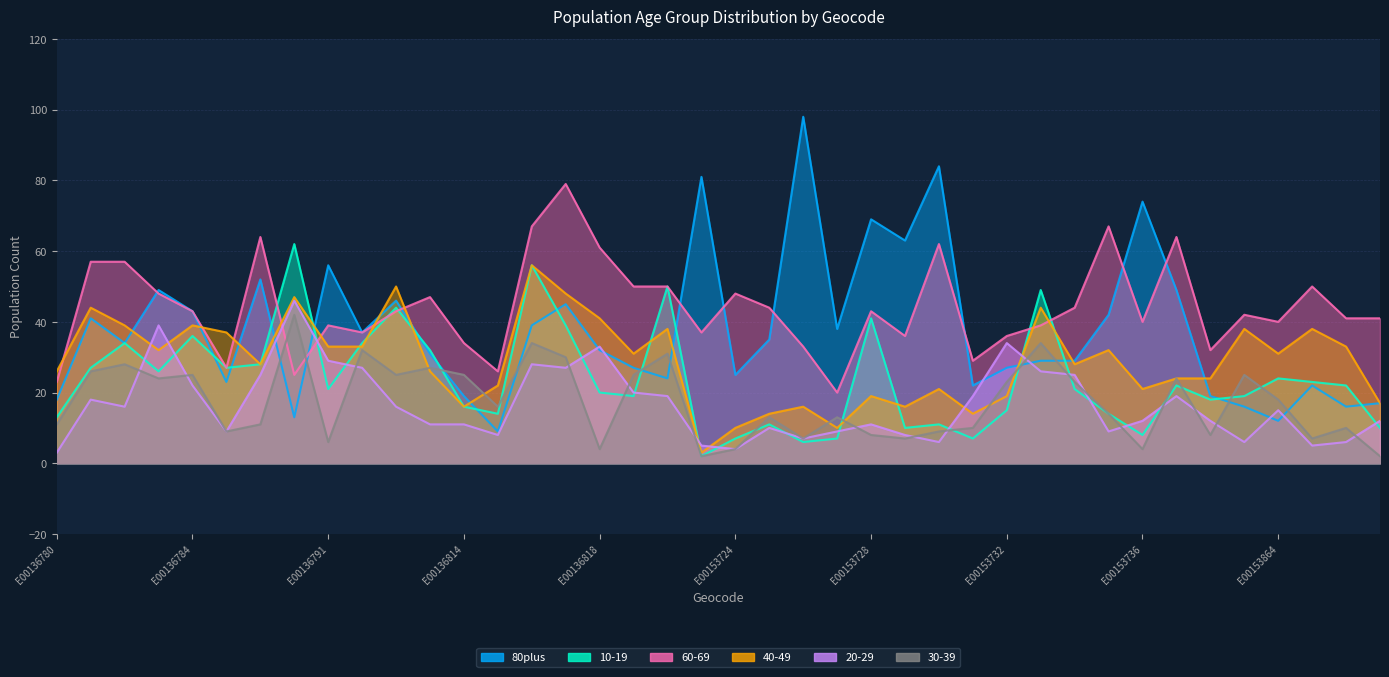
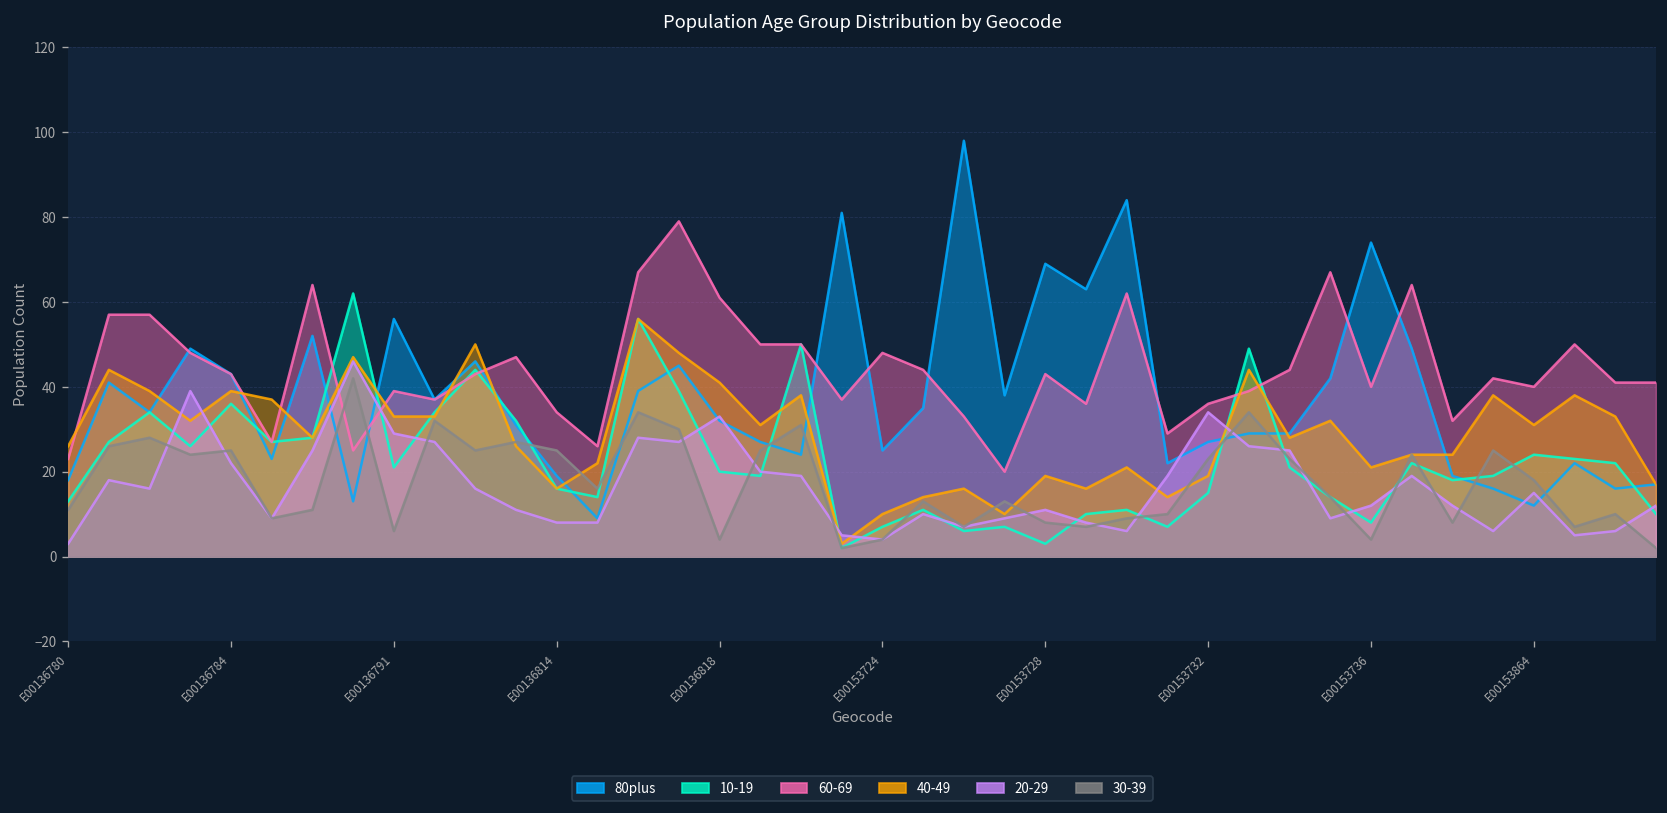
20-29, E00136814: 11 -> 8
10-19, E00153728: 41 -> 3
